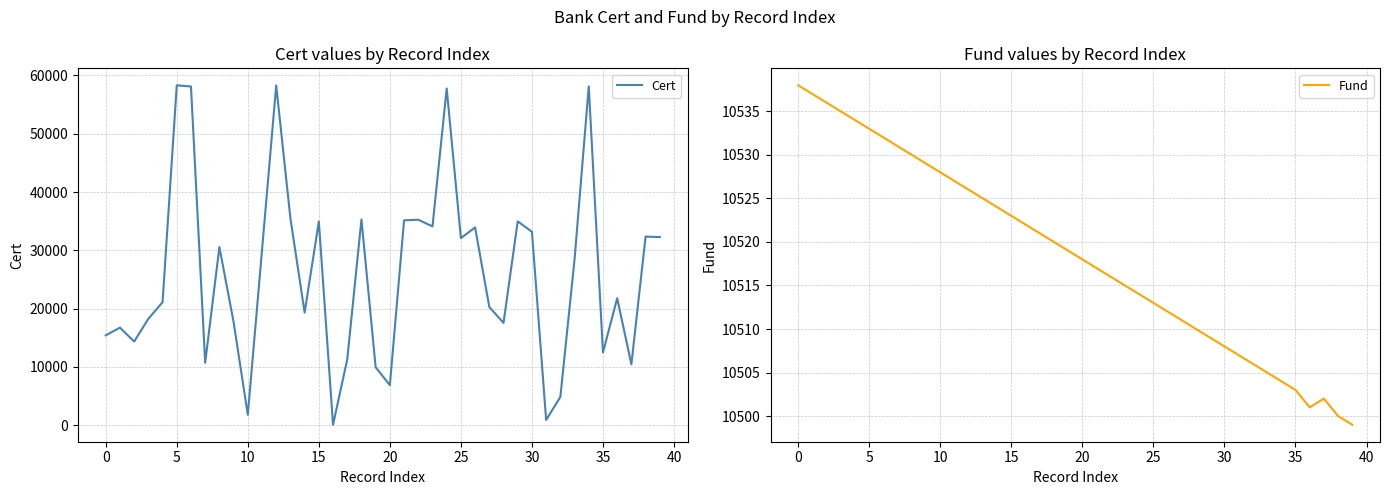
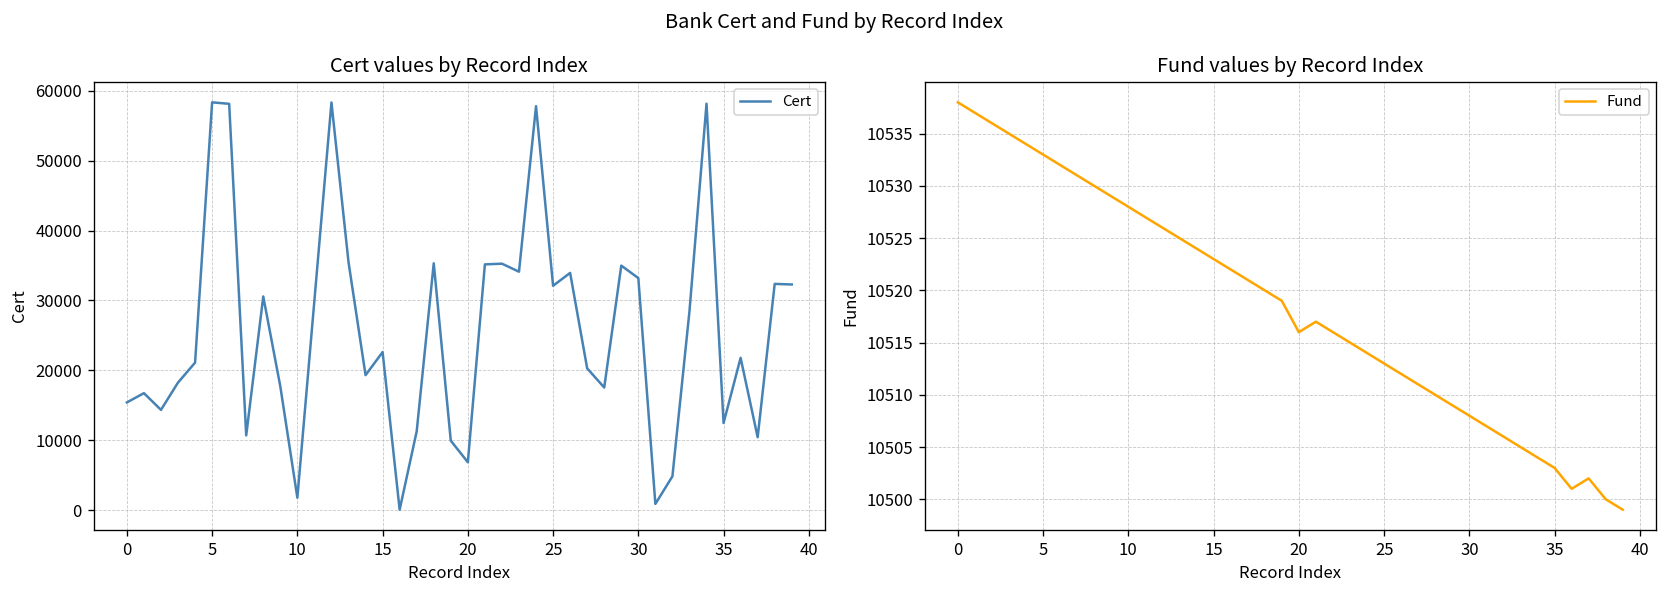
Cert values by Record Index, 15: 35000 -> 23000
Fund values by Record Index, 20: 10518 -> 10516
